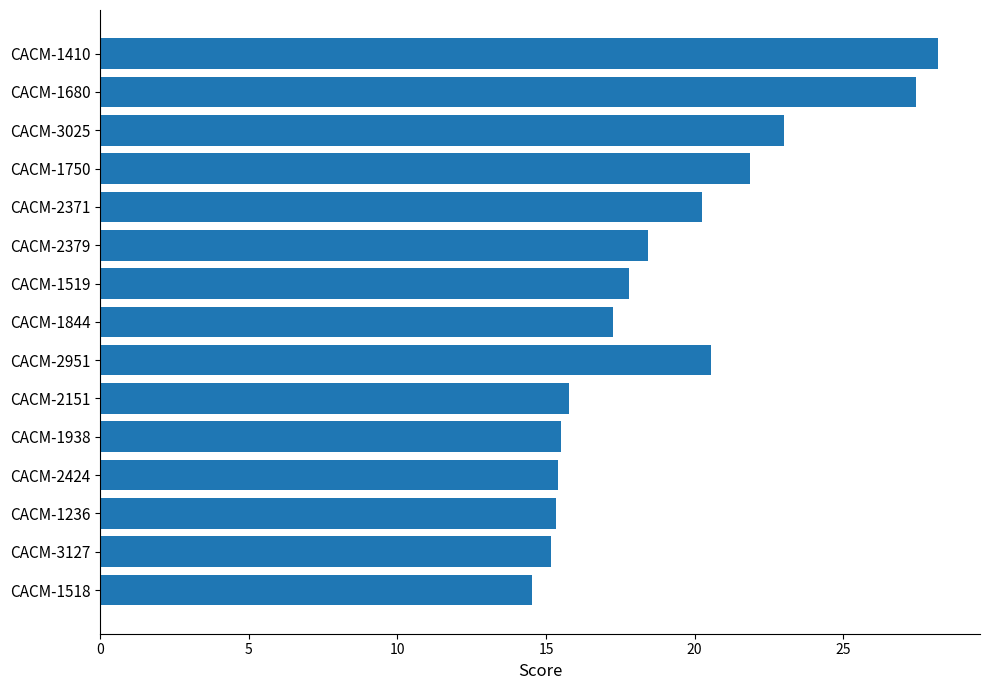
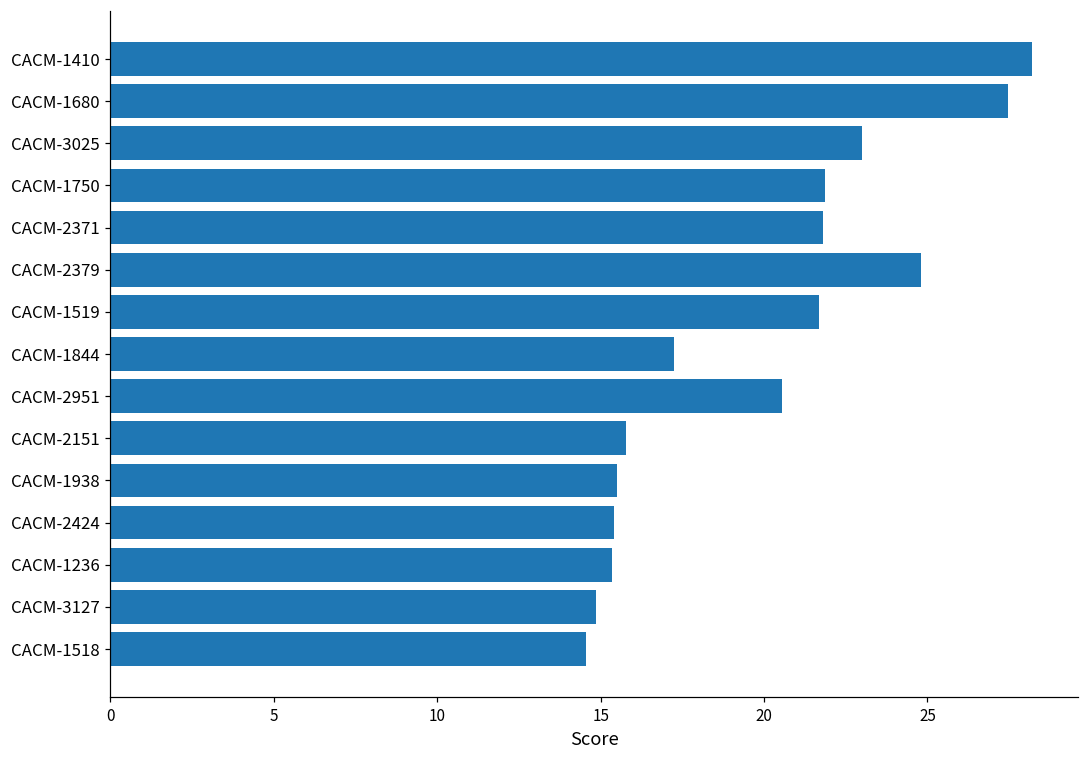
CACM-2371: 20.2 -> 21.8
CACM-2379: 18.4 -> 24.8
CACM-1519: 17.8 -> 21.7
CACM-3127: 15.2 -> 14.9
